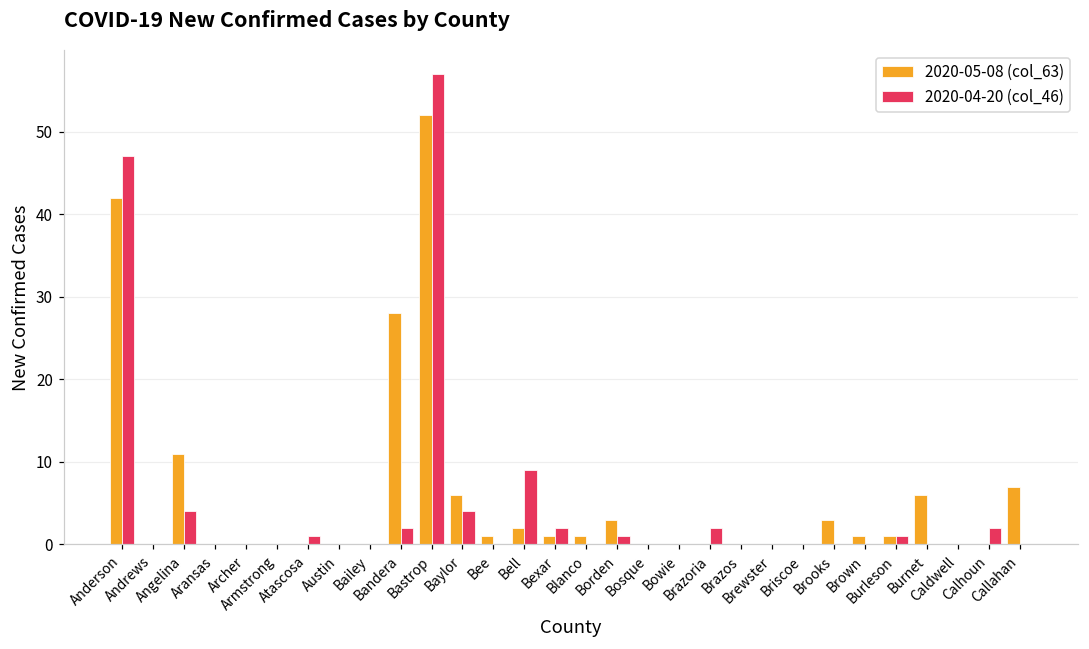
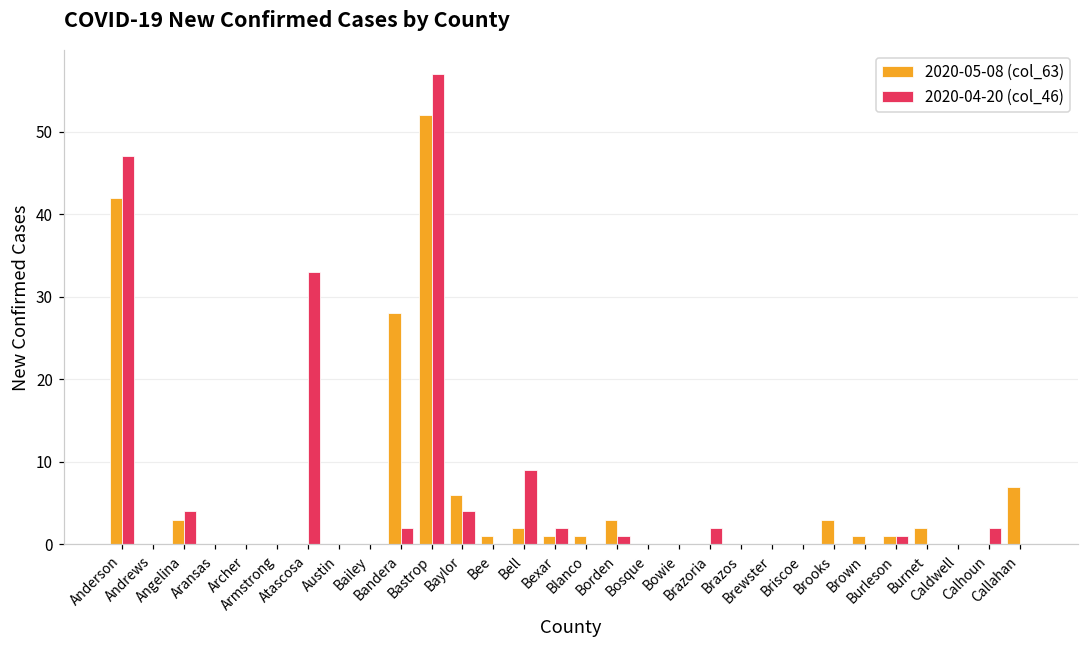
2020-05-08 (col_63), Angelina: 11 -> 3
2020-04-20 (col_46), Atascosa: 1 -> 33
2020-05-08 (col_63), Burnet: 6 -> 2
